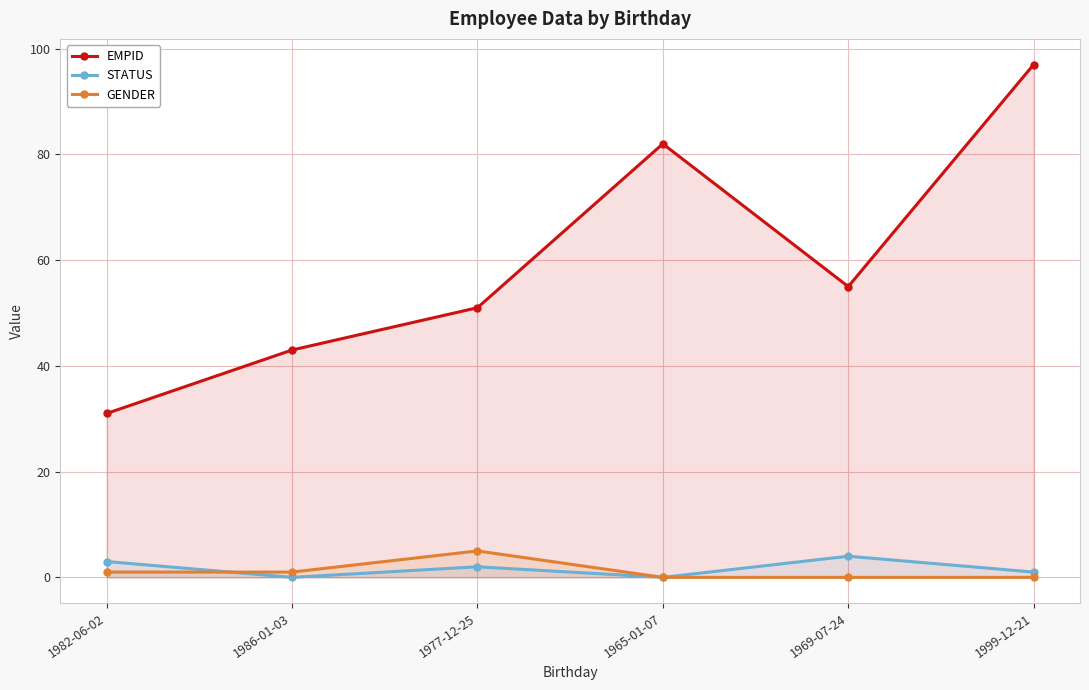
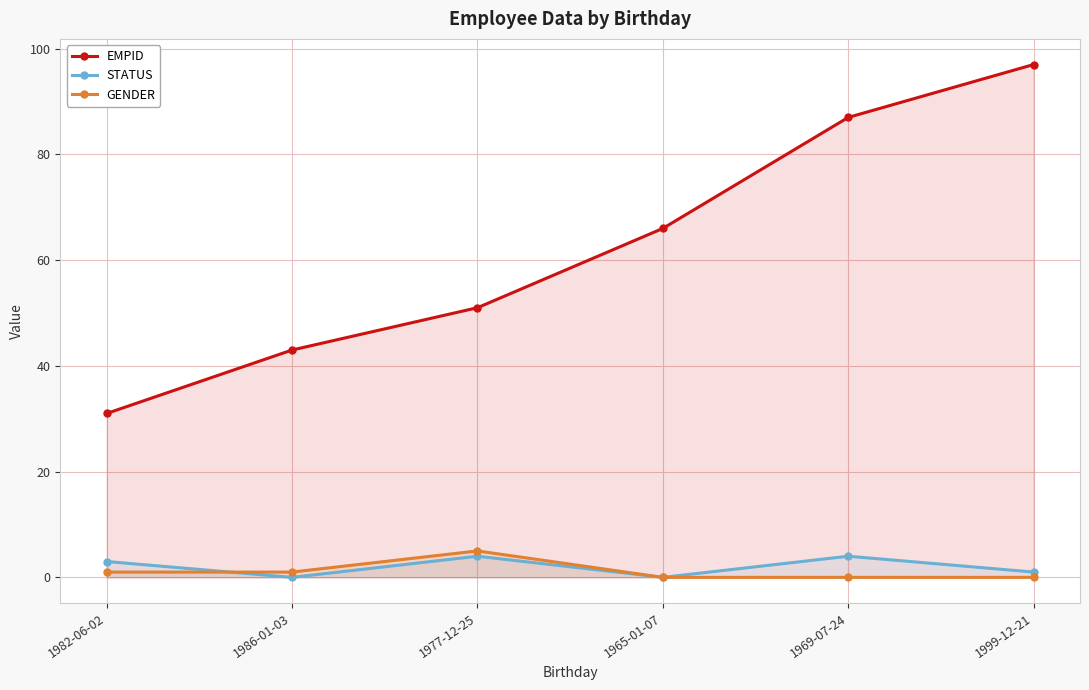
STATUS, 1977-12-25: 2 -> 4
EMPID, 1965-01-07: 82 -> 66
EMPID, 1969-07-24: 55 -> 87
